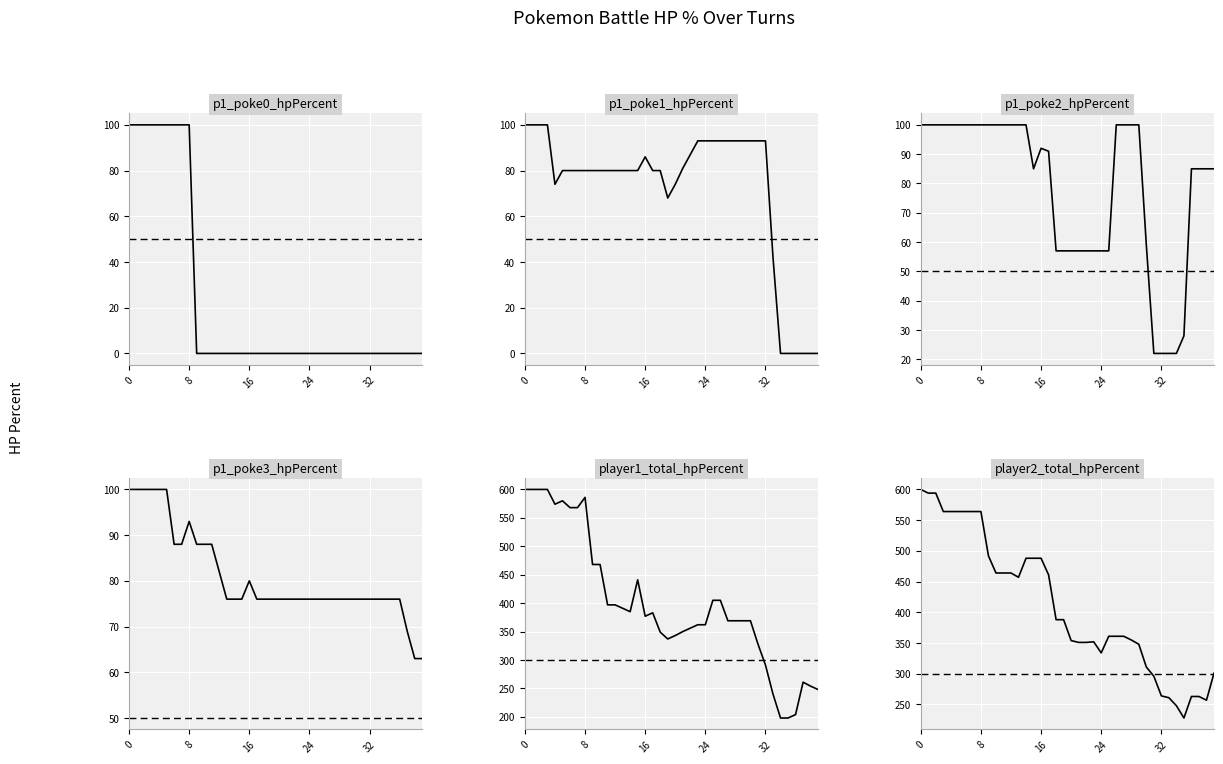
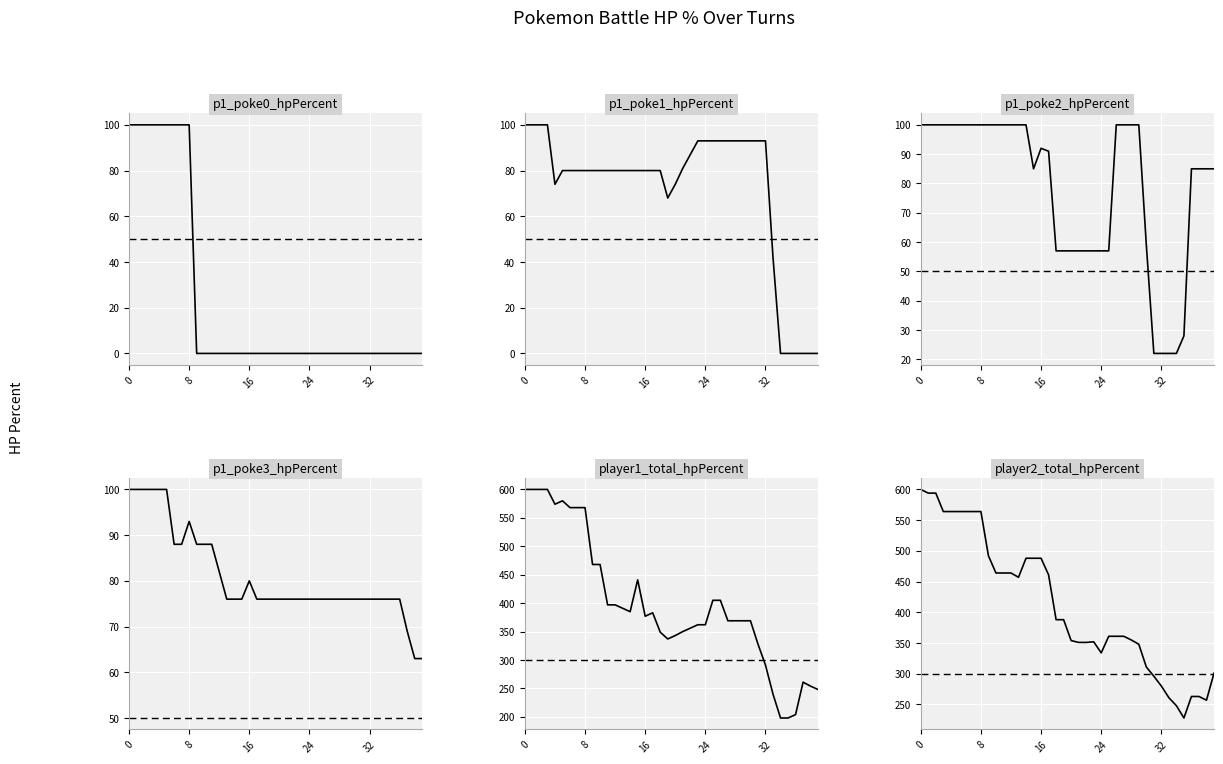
p1_poke1_hpPercent, 16: 86 -> 80
player1_total_hpPercent, 8: 590 -> 570
player2_total_hpPercent, 32: 260 -> 280
